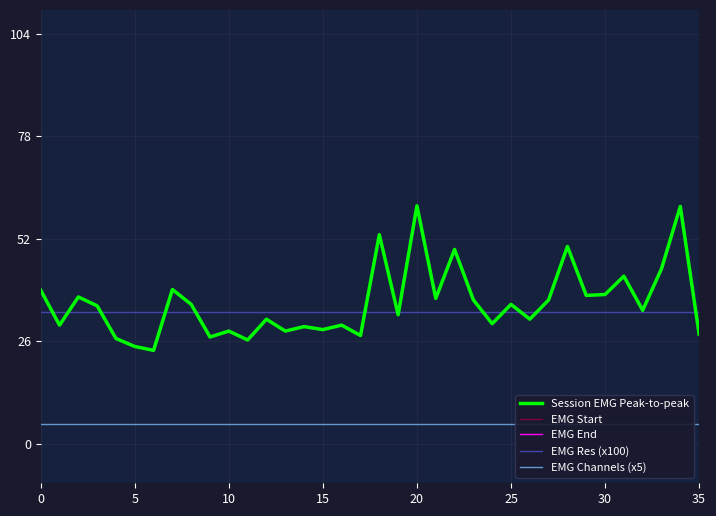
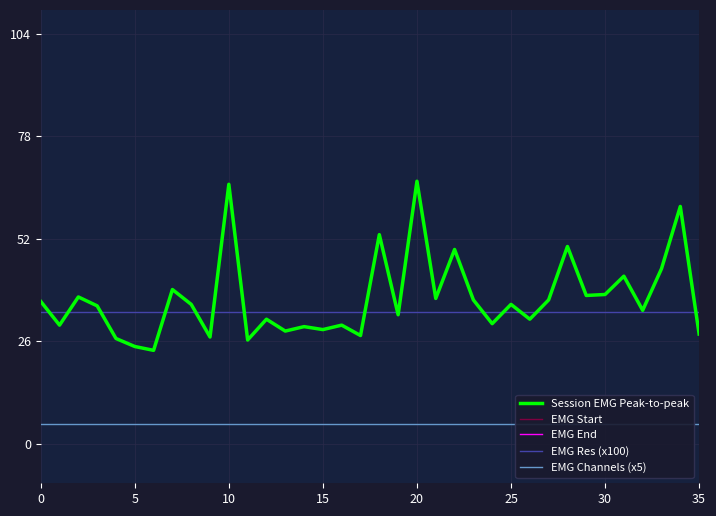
Session EMG Peak-to-peak, 0: 39 -> 36
Session EMG Peak-to-peak, 10: 29 -> 66
Session EMG Peak-to-peak, 20: 60 -> 67
